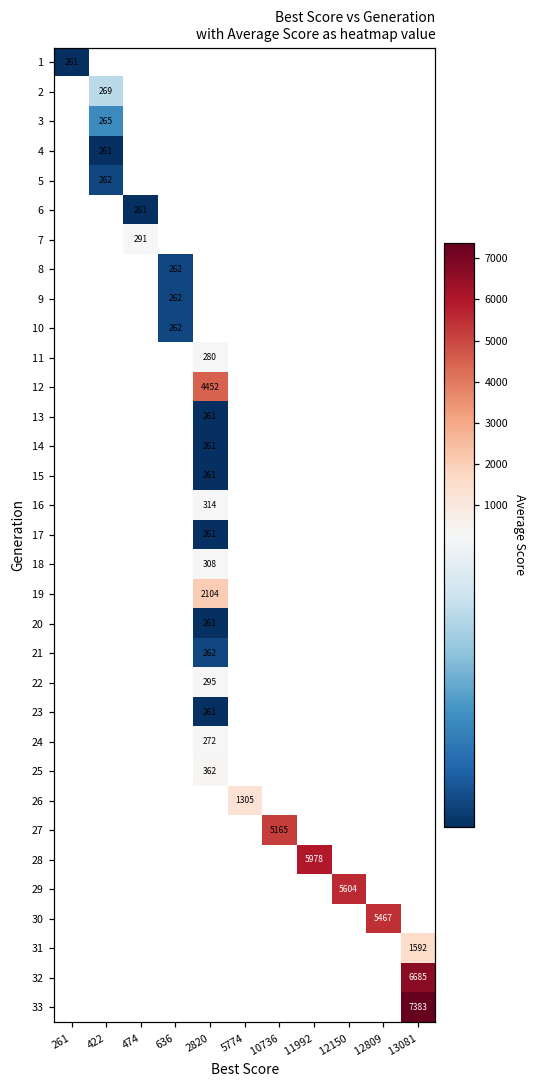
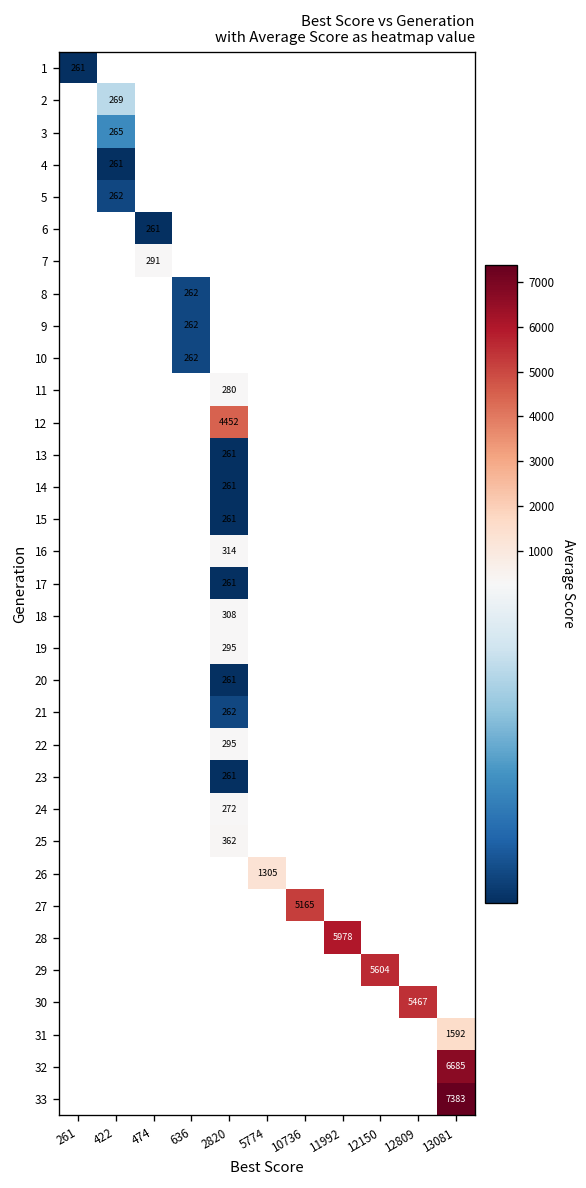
19, 2820: 2104 -> 295
